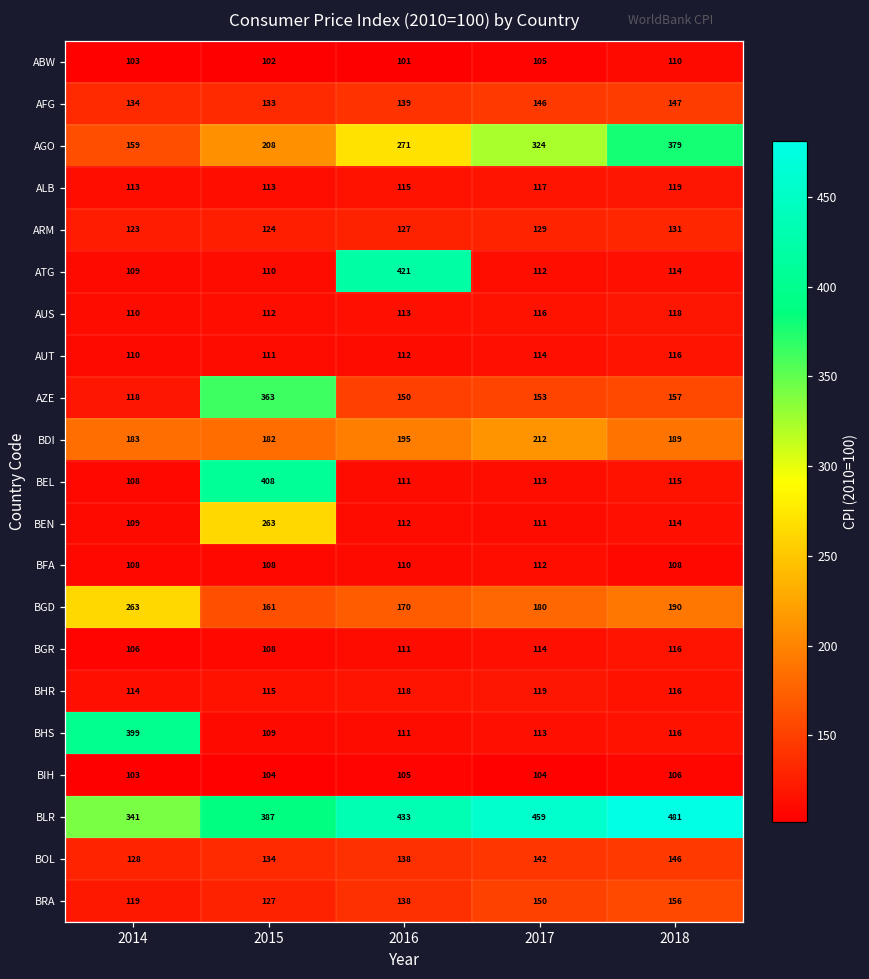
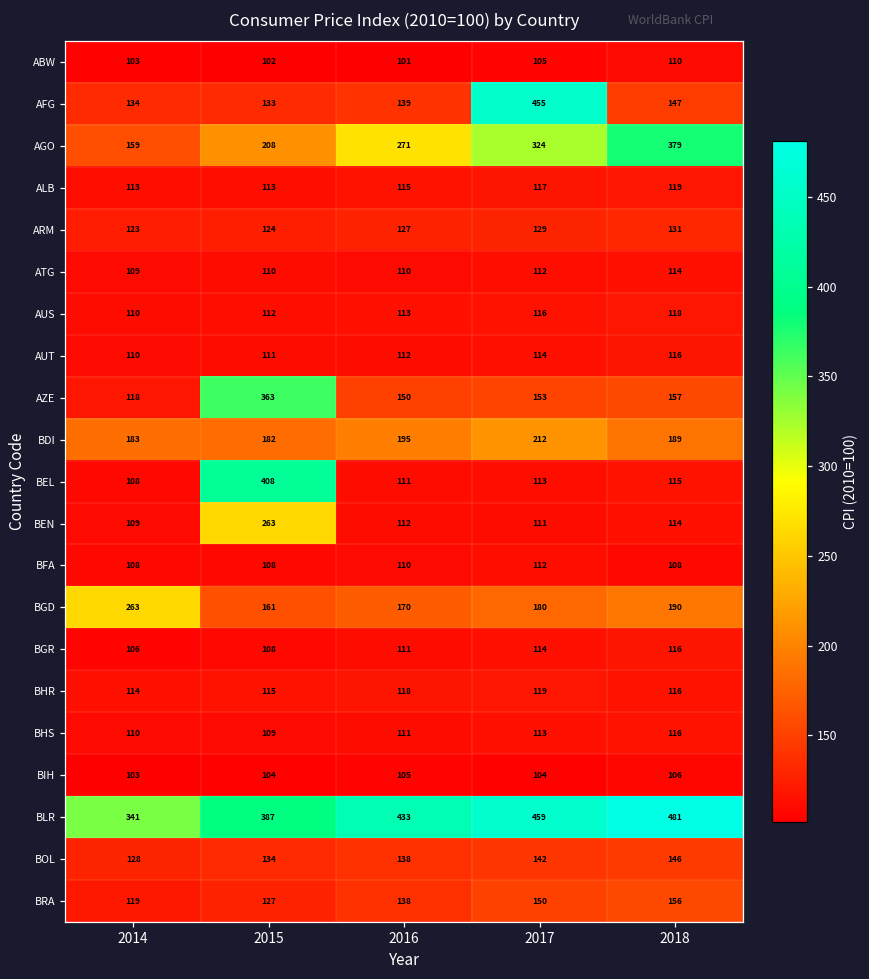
AFG, 2017: 146 -> 455
ATG, 2016: 421 -> 110
BHS, 2014: 399 -> 110
